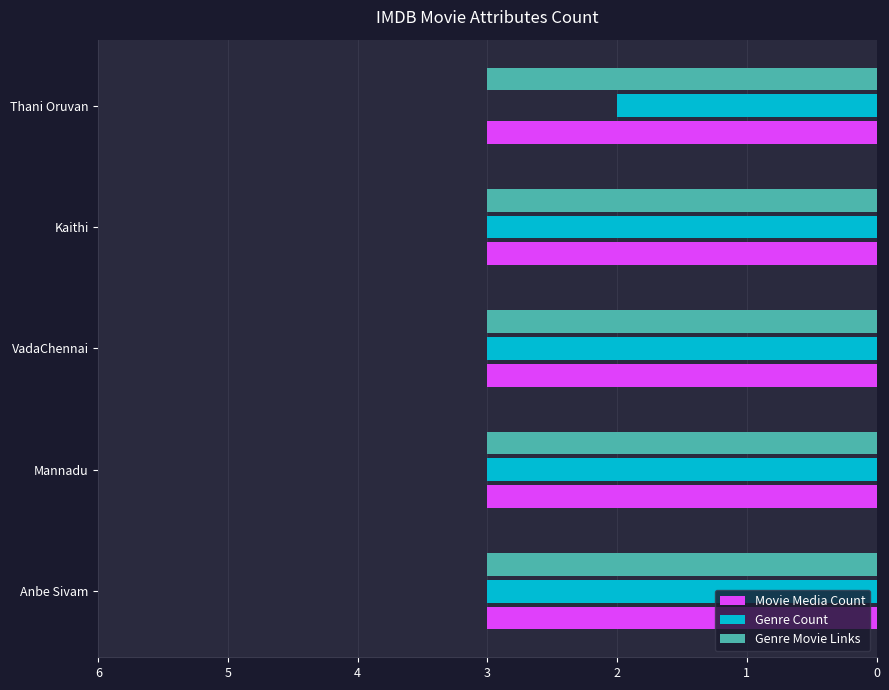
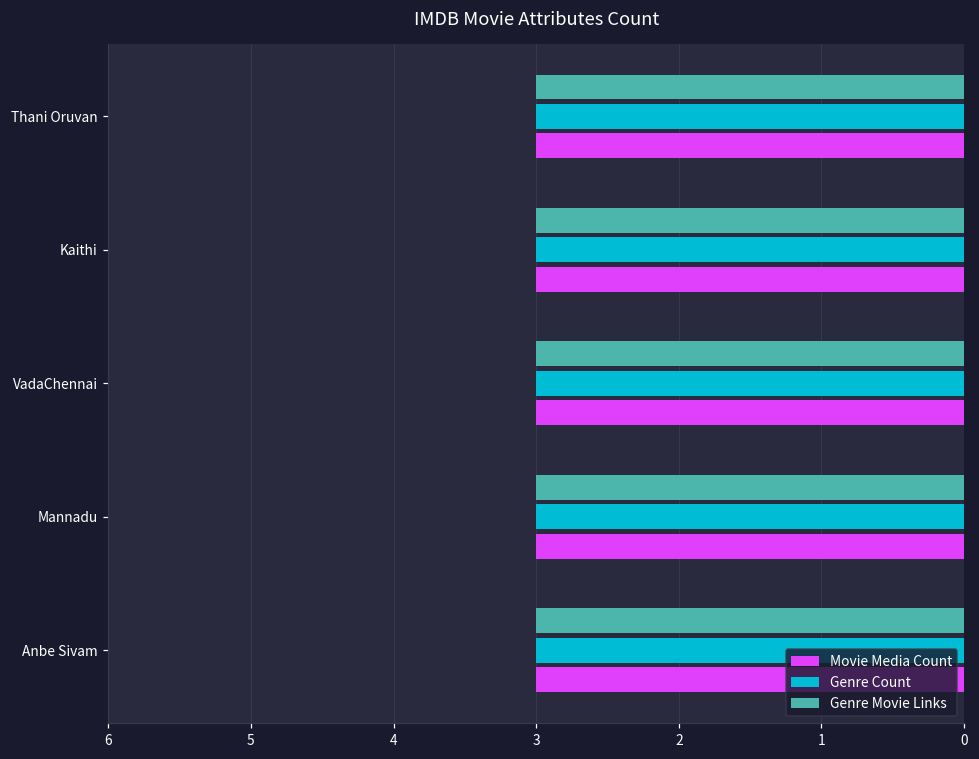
Genre Count, Thani Oruvan: 2 -> 3
